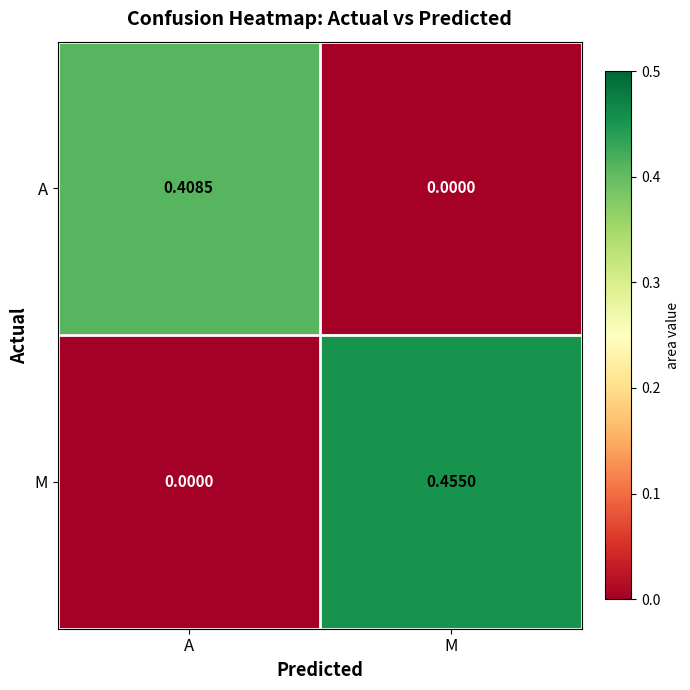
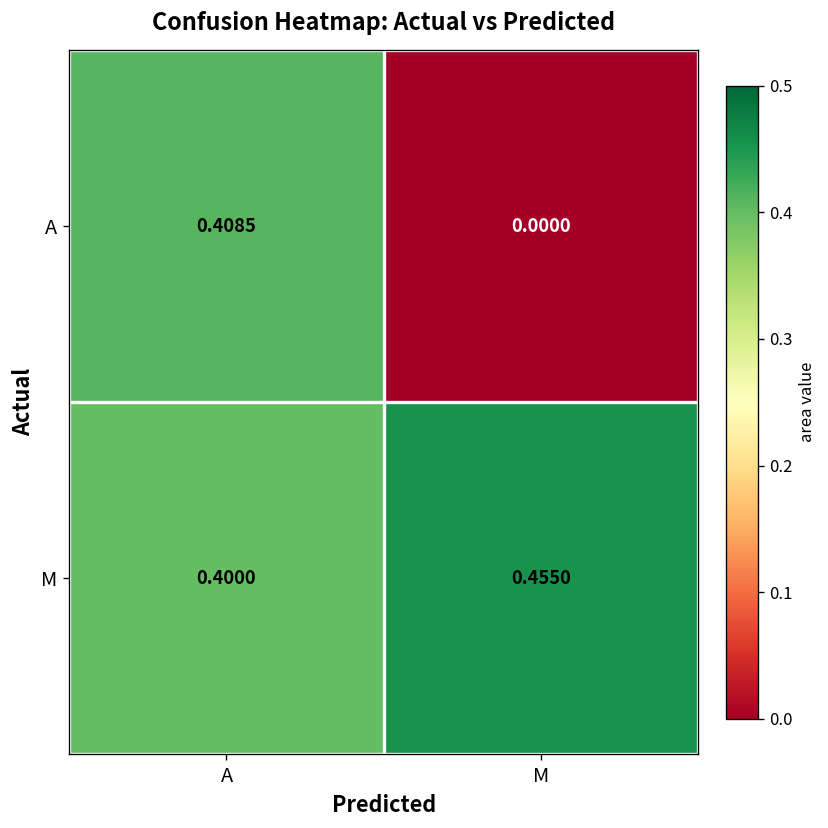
M, A: 0.0000 -> 0.4000
